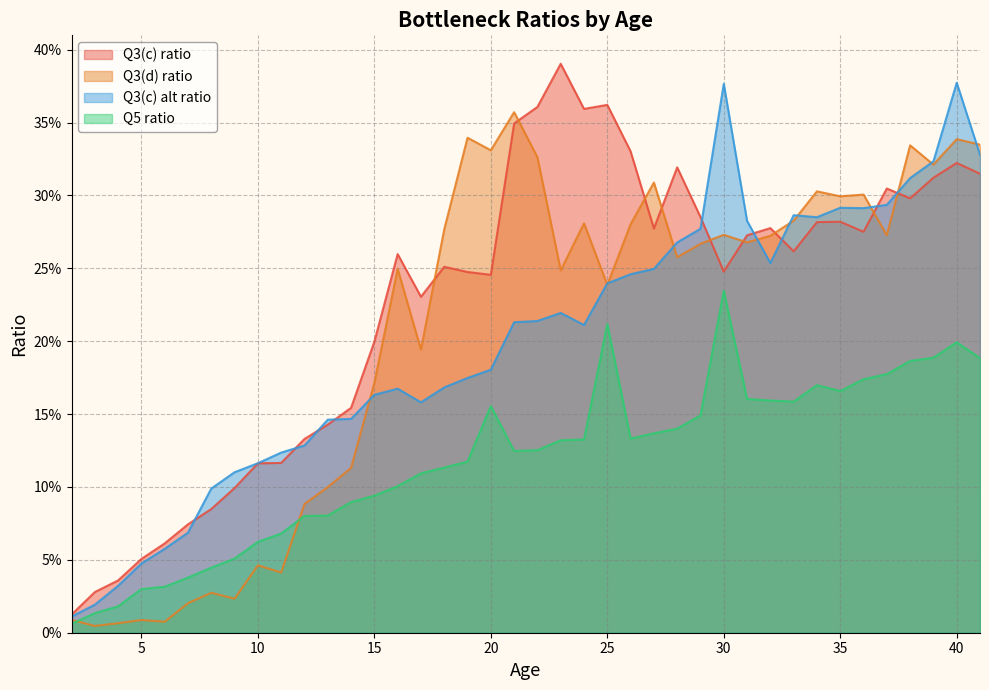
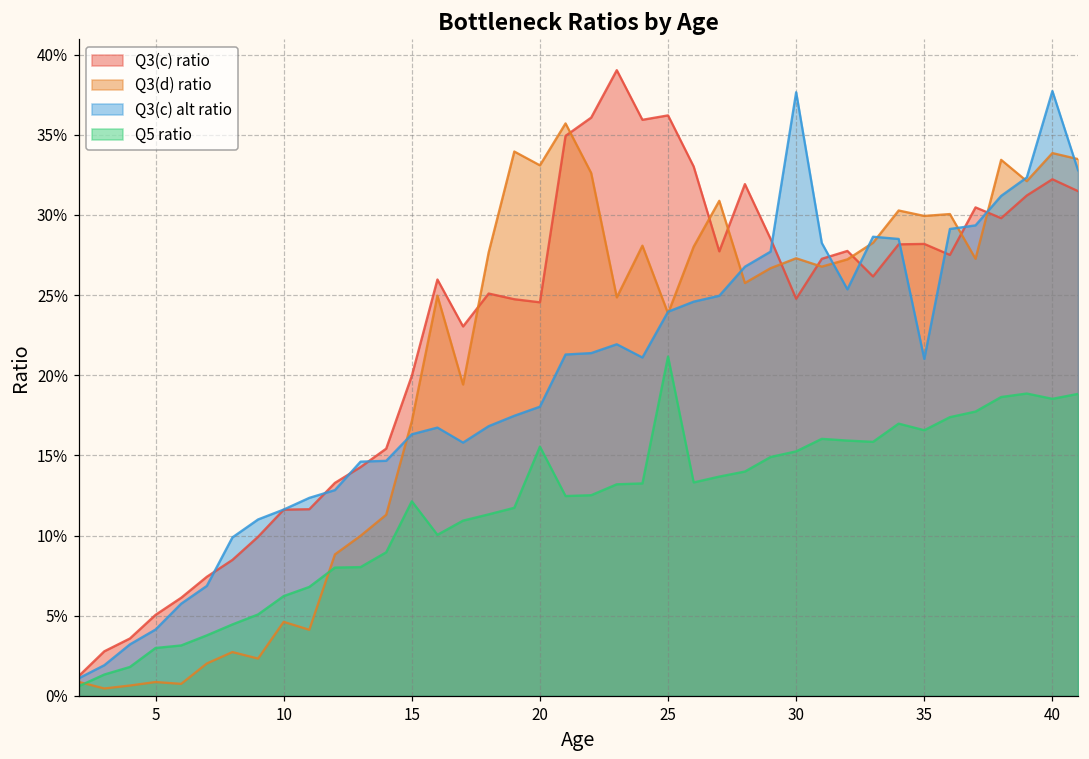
Q3(c) alt ratio, 5: 4.7% -> 4.1%
Q5 ratio, 15: 9.4% -> 12.1%
Q5 ratio, 30: 23.5% -> 15.3%
Q3(c) alt ratio, 35: 29.2% -> 21.0%
Q5 ratio, 40: 19.9% -> 18.5%
